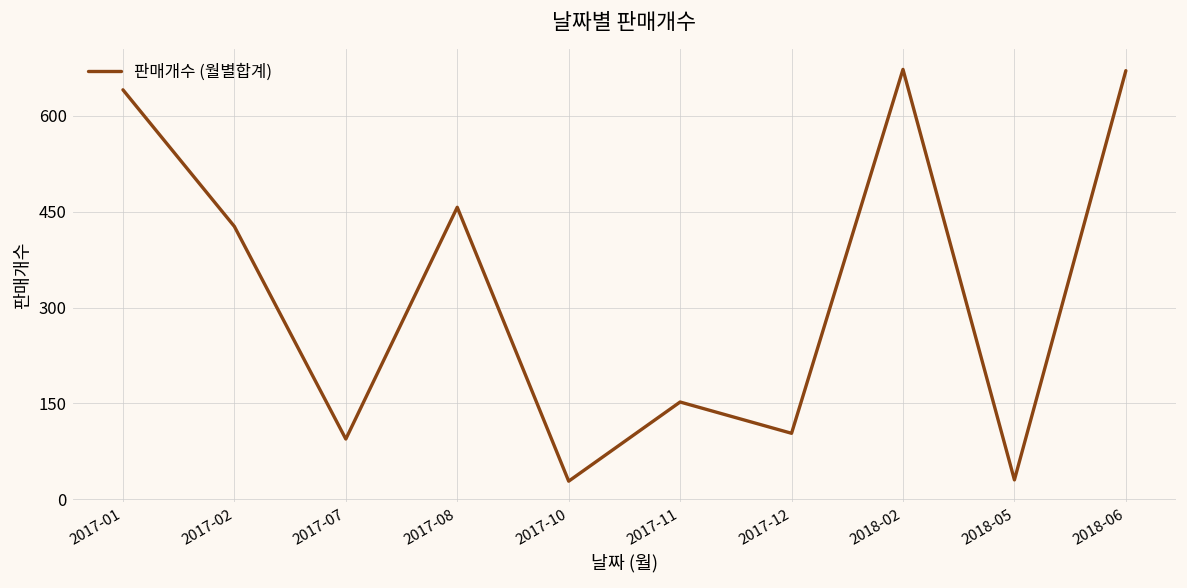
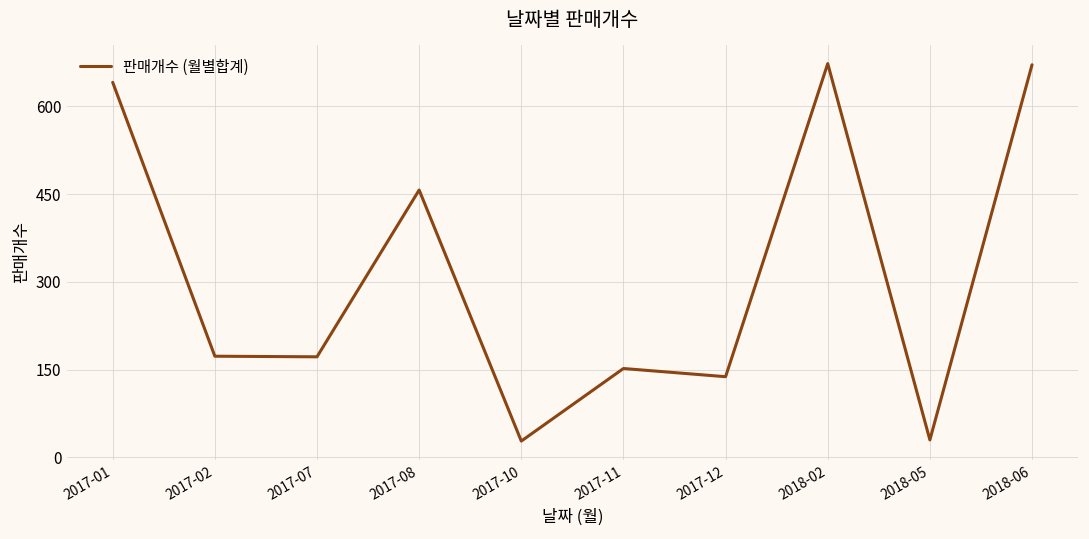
2017-02: 430 -> 170
2017-07: 90 -> 170
2017-12: 100 -> 140
